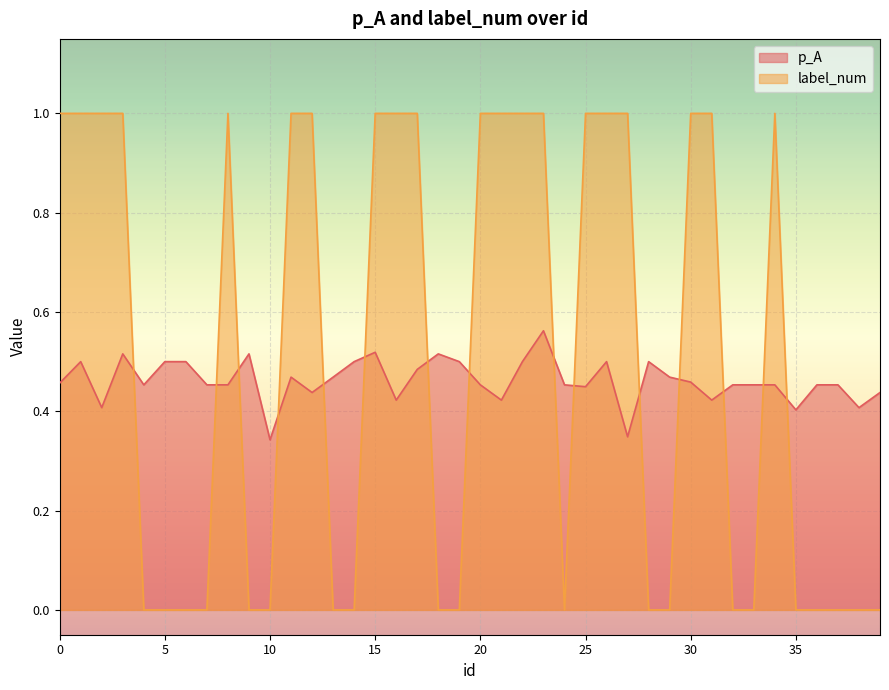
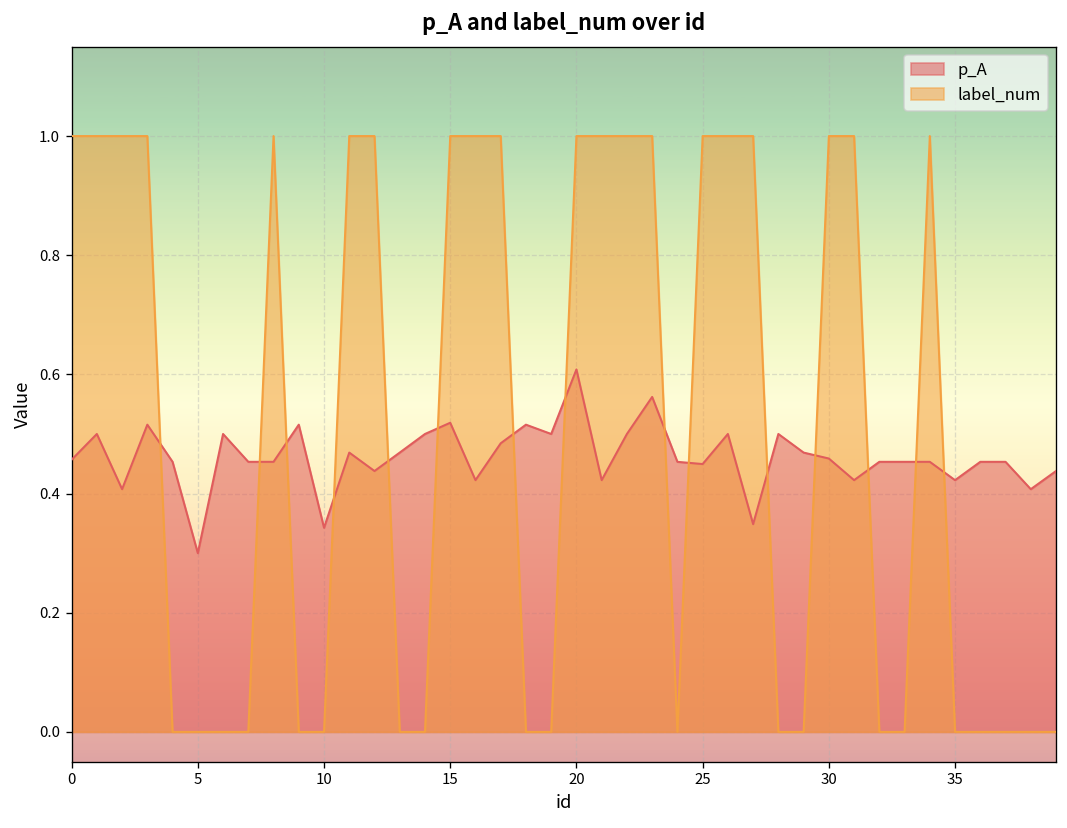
p_A, 5: 0.5 -> 0.3
p_A, 20: 0.45 -> 0.61
p_A, 35: 0.40 -> 0.42
